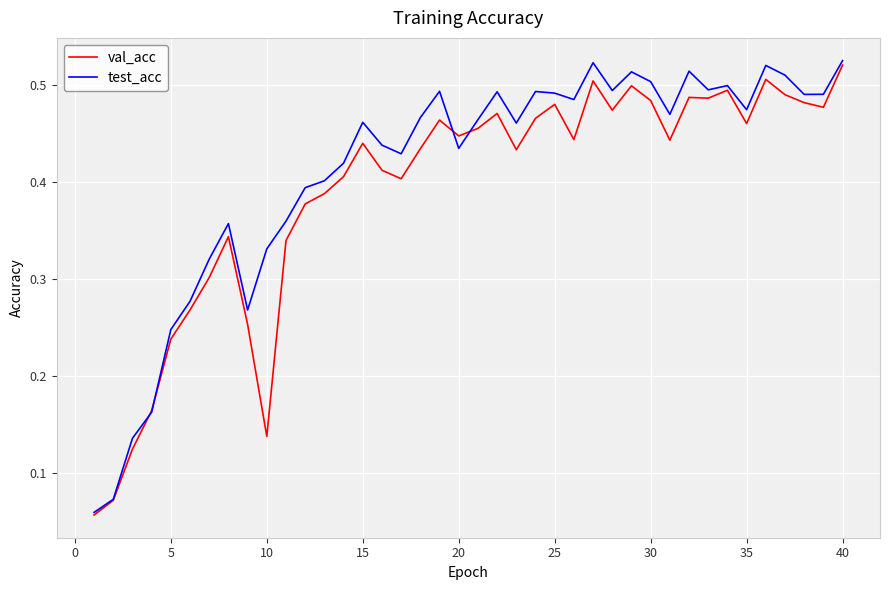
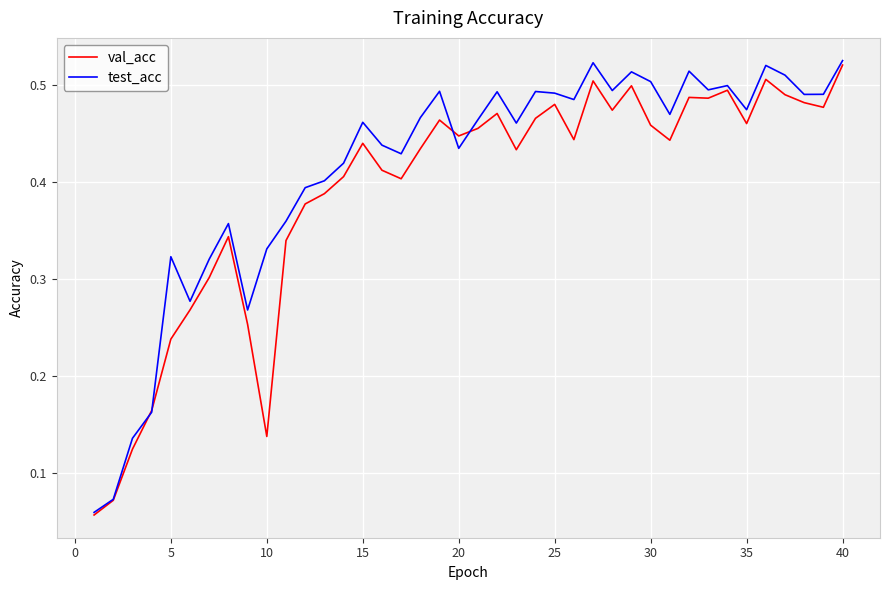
test_acc, 5: 0.25 -> 0.32
val_acc, 30: 0.48 -> 0.46
